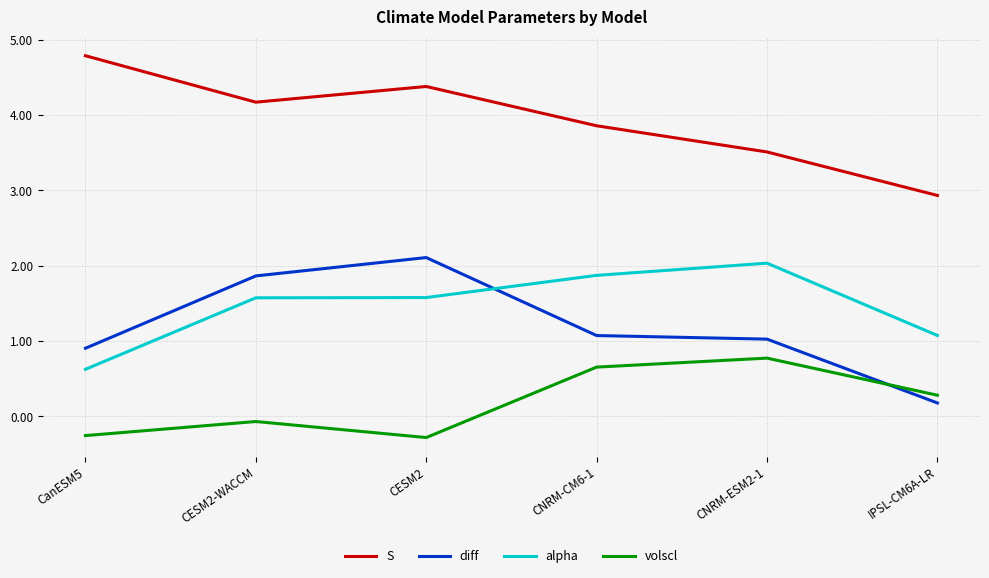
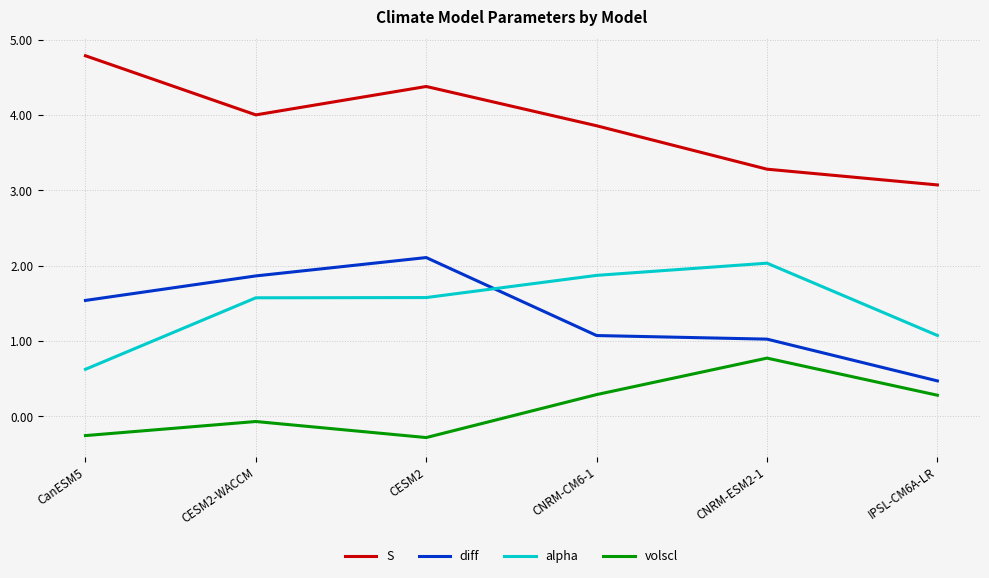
diff, CanESM5: 0.9 -> 1.5
S, CESM2-WACCM: 4.2 -> 4.0
volscl, CNRM-CM6-1: 0.7 -> 0.3
S, CNRM-ESM2-1: 3.5 -> 3.3
S, IPSL-CM6A-LR: 2.9 -> 3.1
diff, IPSL-CM6A-LR: 0.2 -> 0.5
